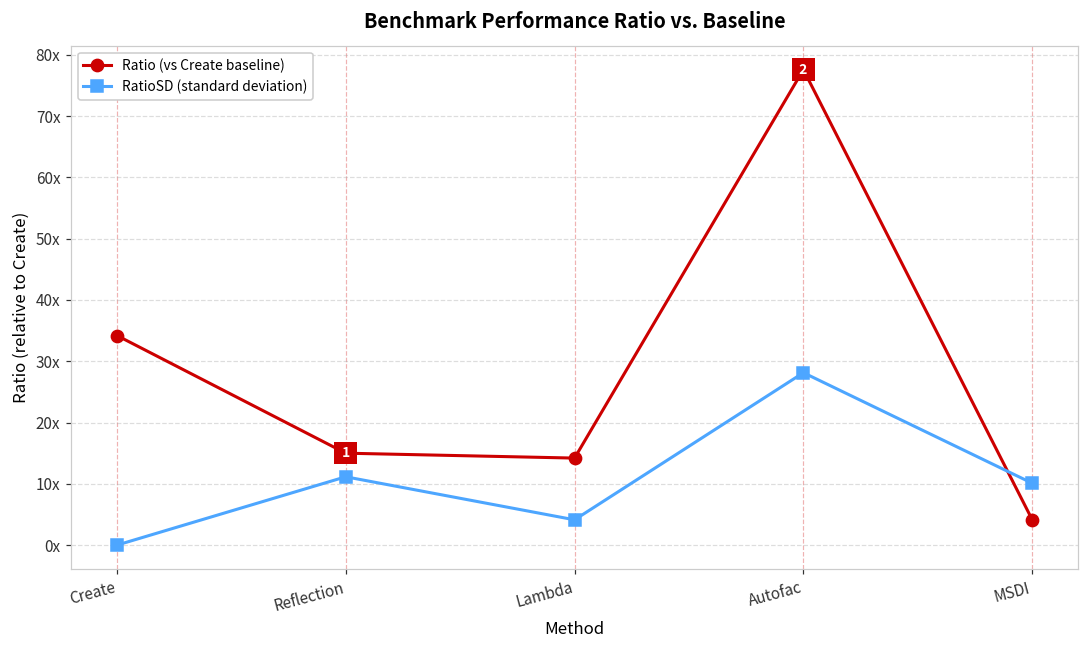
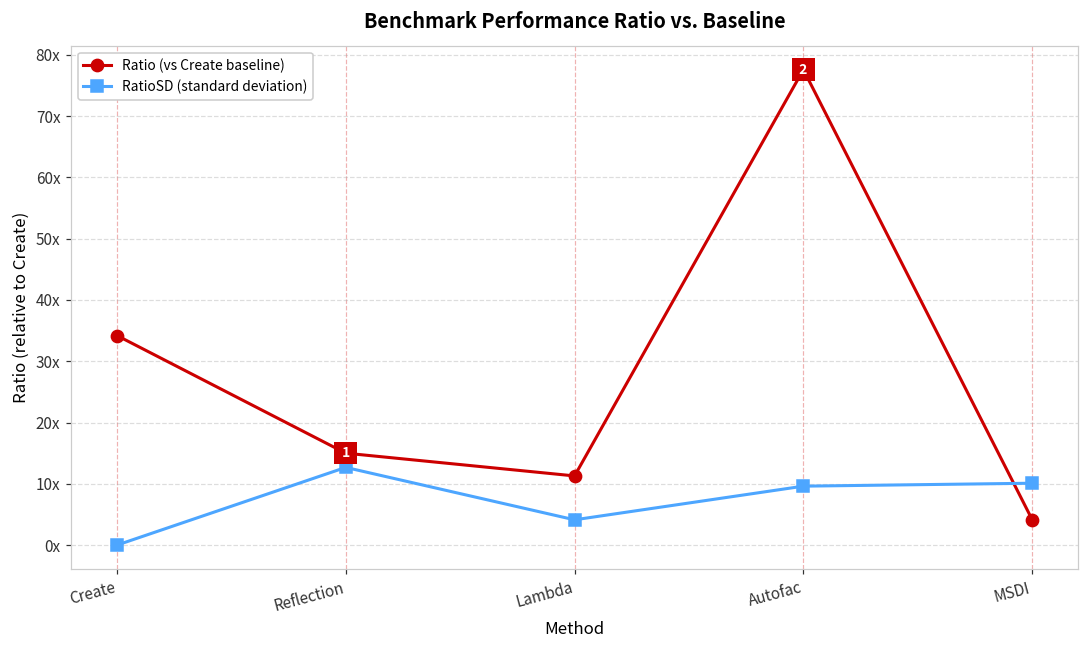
RatioSD (standard deviation), Reflection: 11x -> 13x
Ratio (vs Create baseline), Lambda: 14x -> 11x
RatioSD (standard deviation), Autofac: 28x -> 10x
